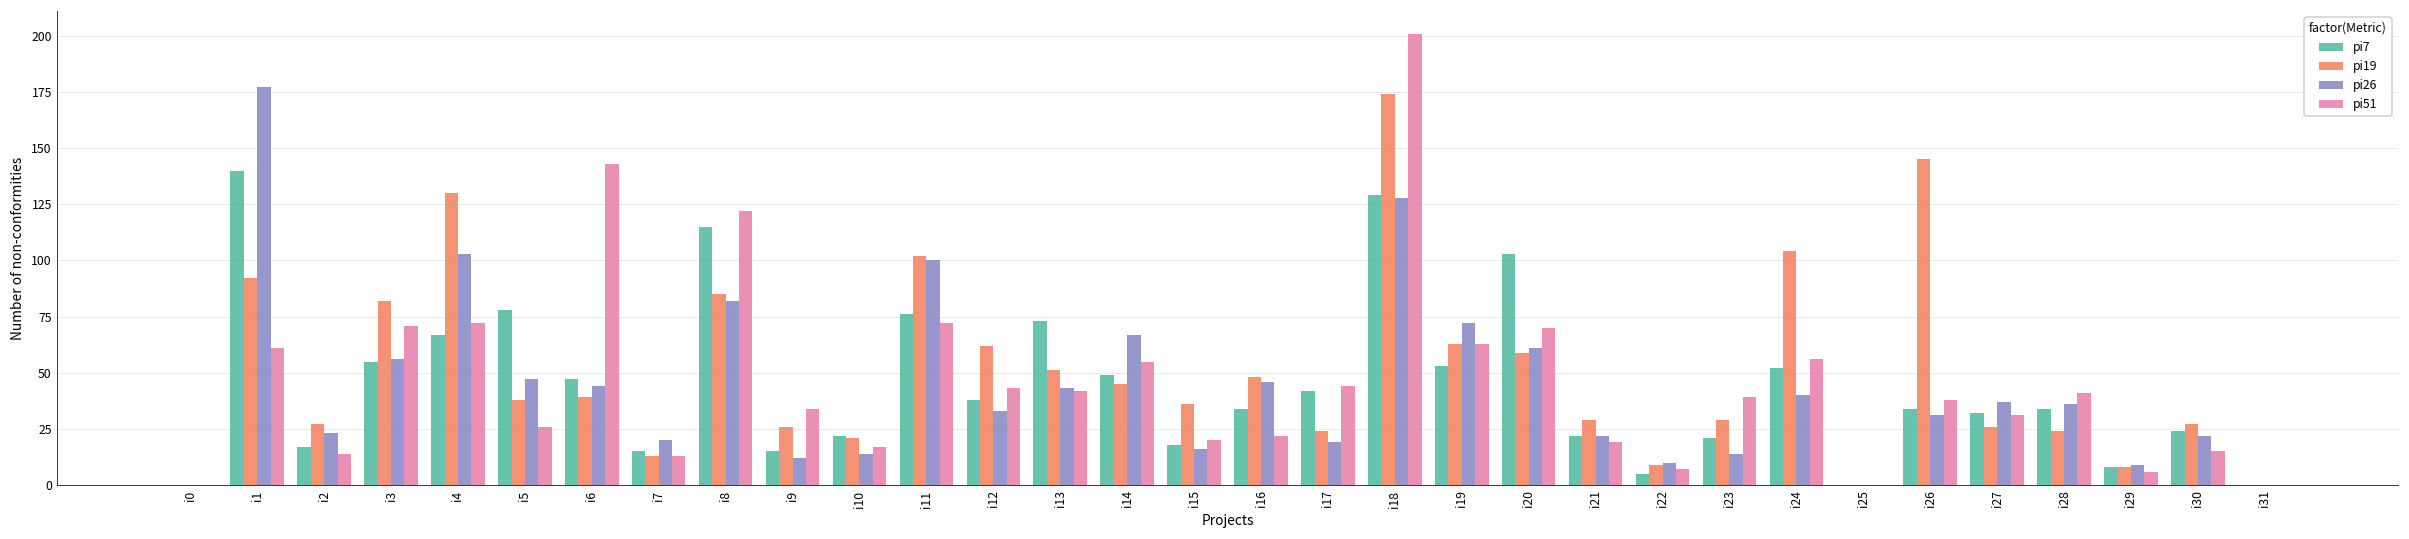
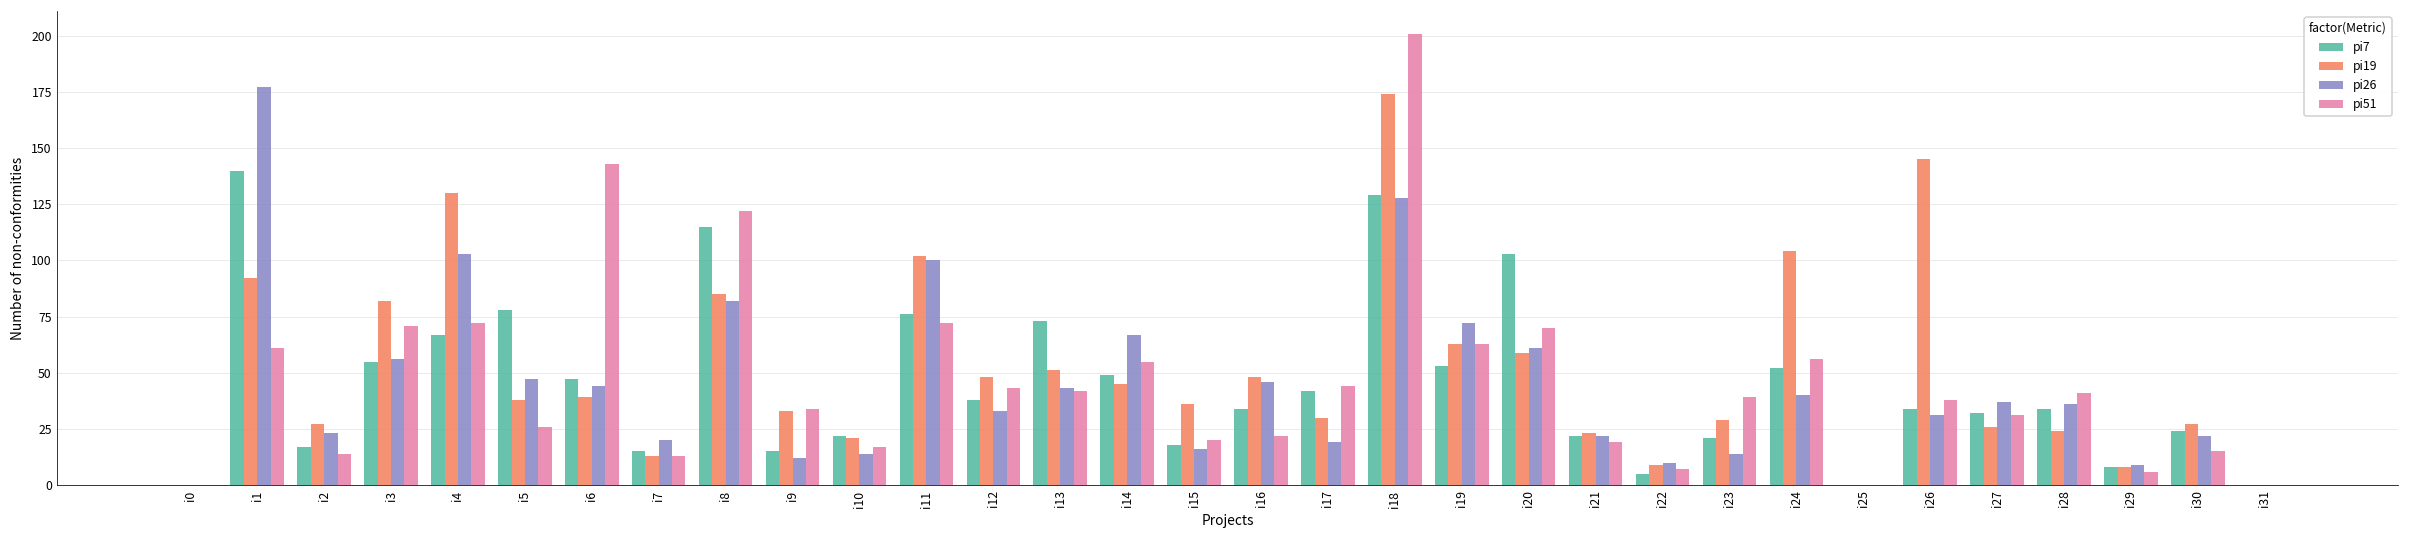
pi19, i9: 26 -> 33
pi19, i12: 62 -> 48
pi19, i17: 24 -> 30
pi19, i21: 29 -> 23
